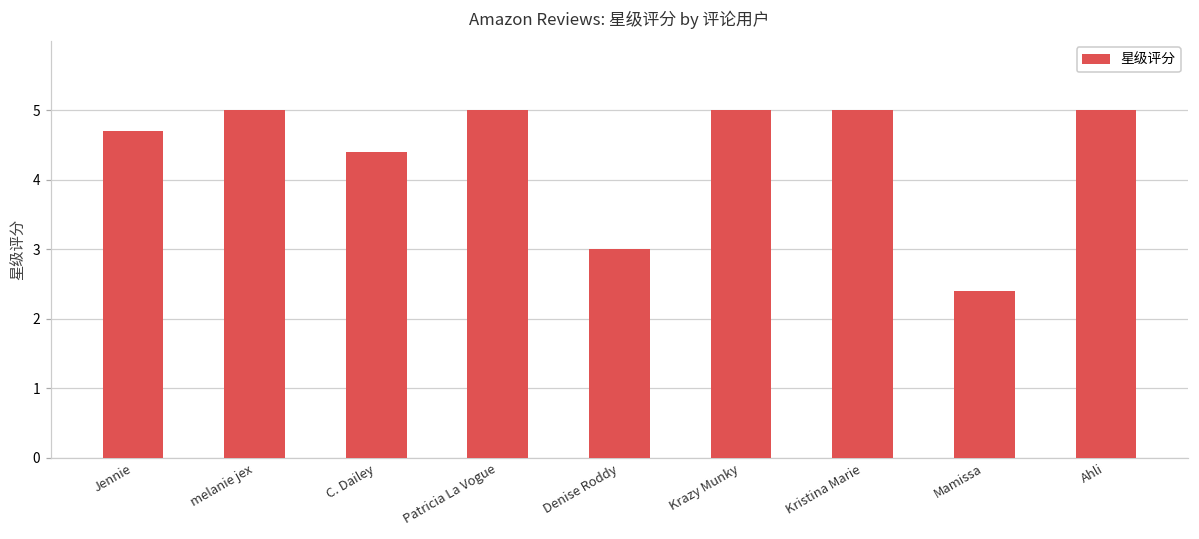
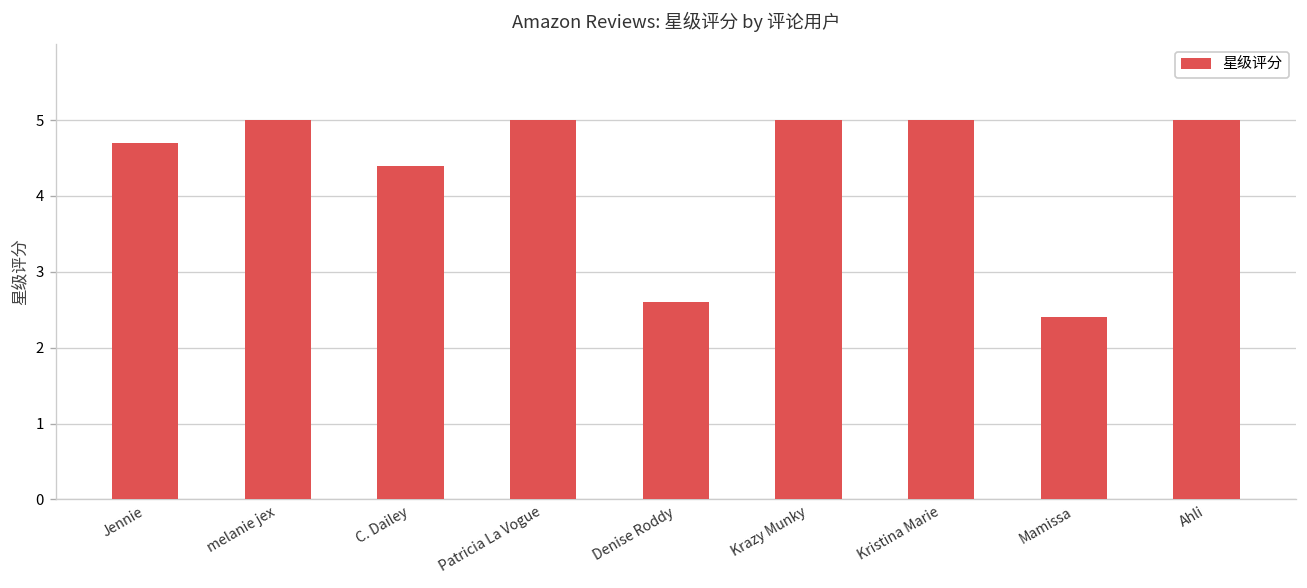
Denise Roddy: 3.0 -> 2.6
